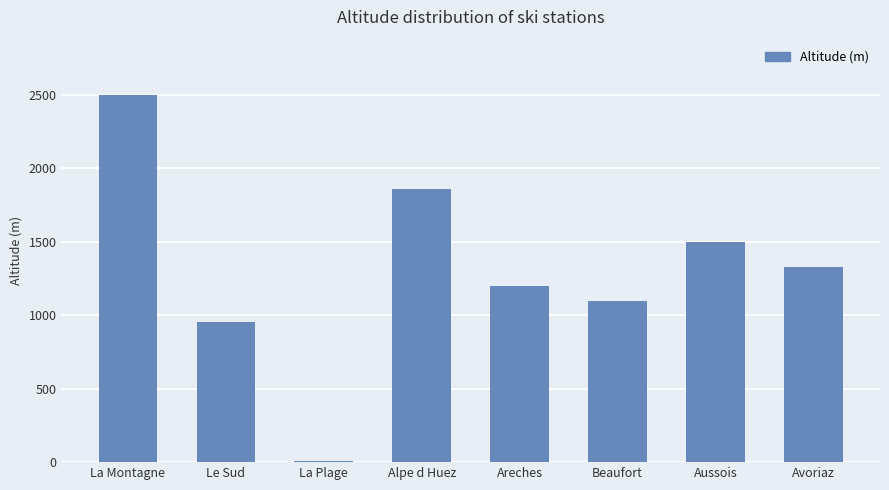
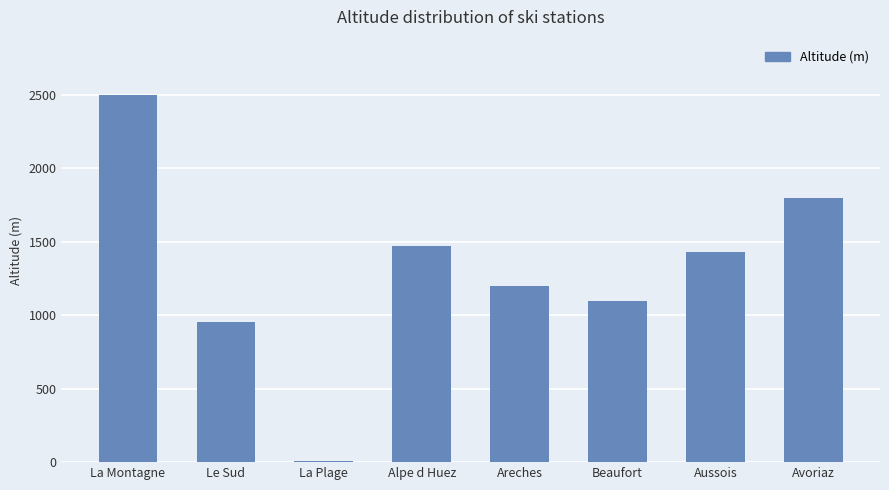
Alpe d Huez: 1860 -> 1470
Aussois: 1500 -> 1430
Avoriaz: 1330 -> 1800
